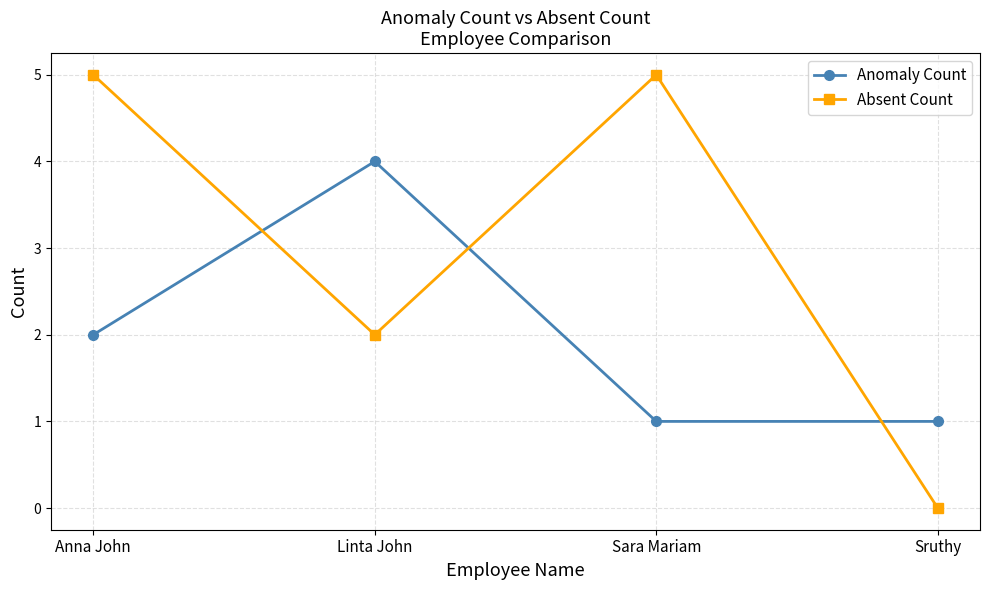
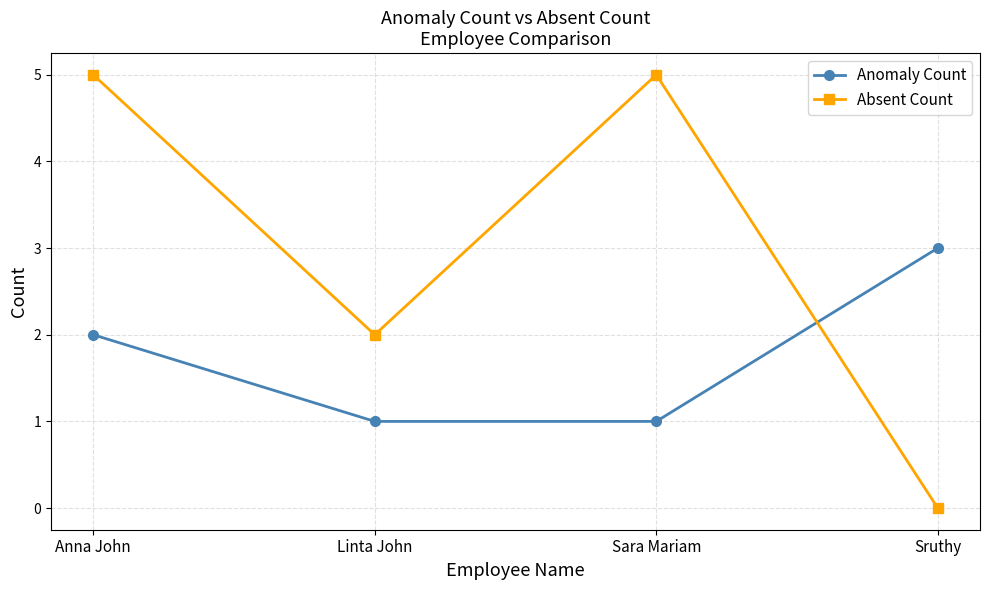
Anomaly Count, Linta John: 4 -> 1
Anomaly Count, Sruthy: 1 -> 3
